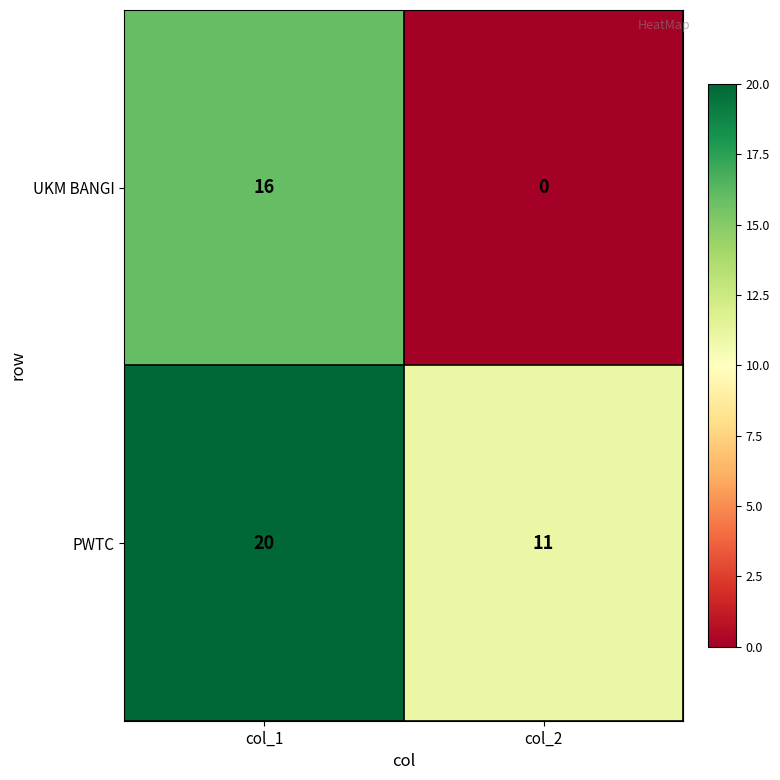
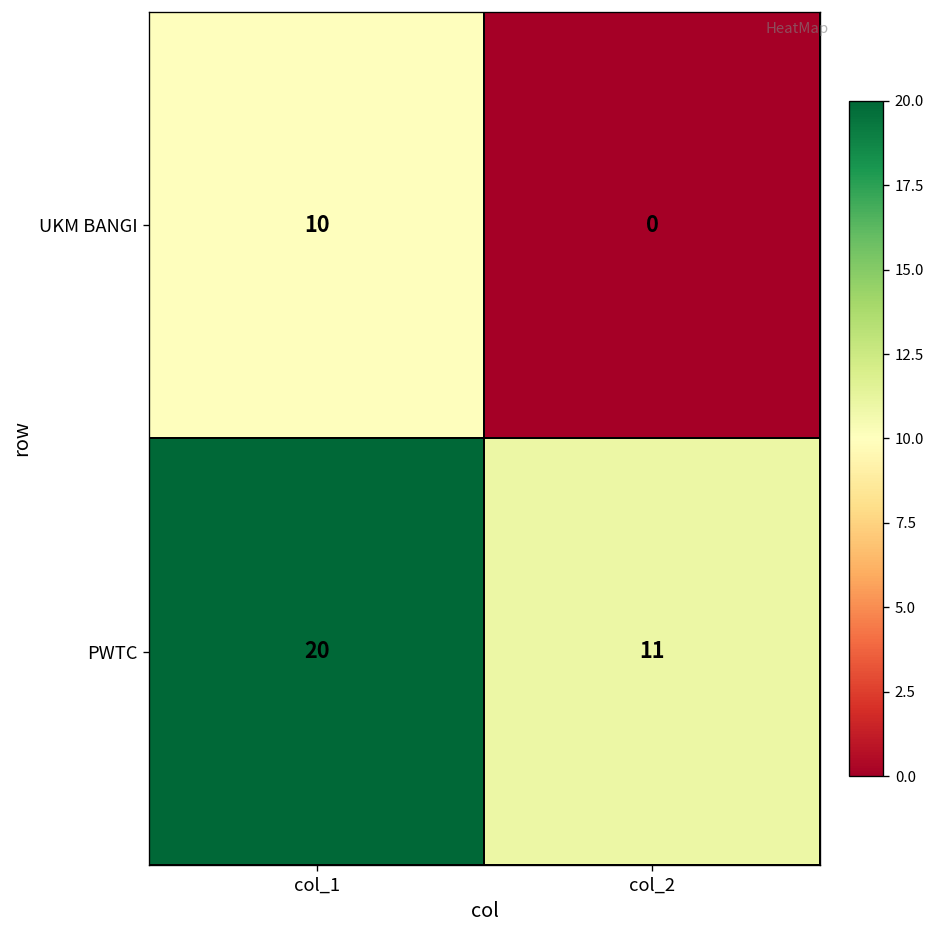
UKM BANGI, col_1: 16 -> 10
